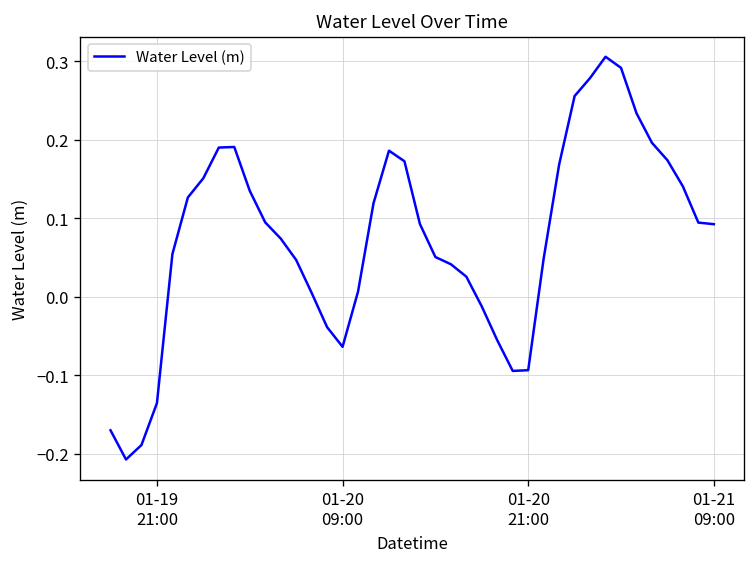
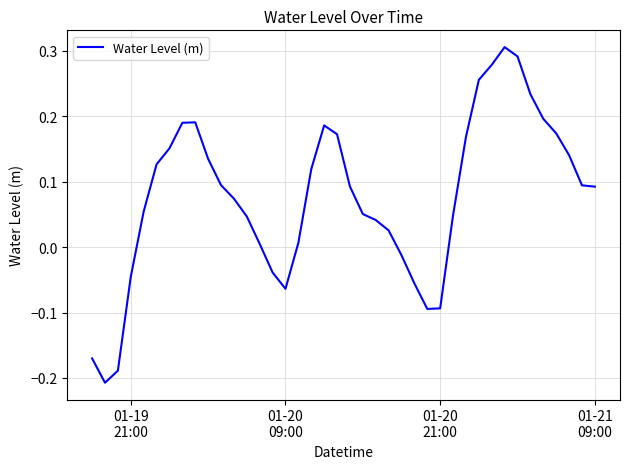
01-19 21:00: -0.14 -> -0.05
